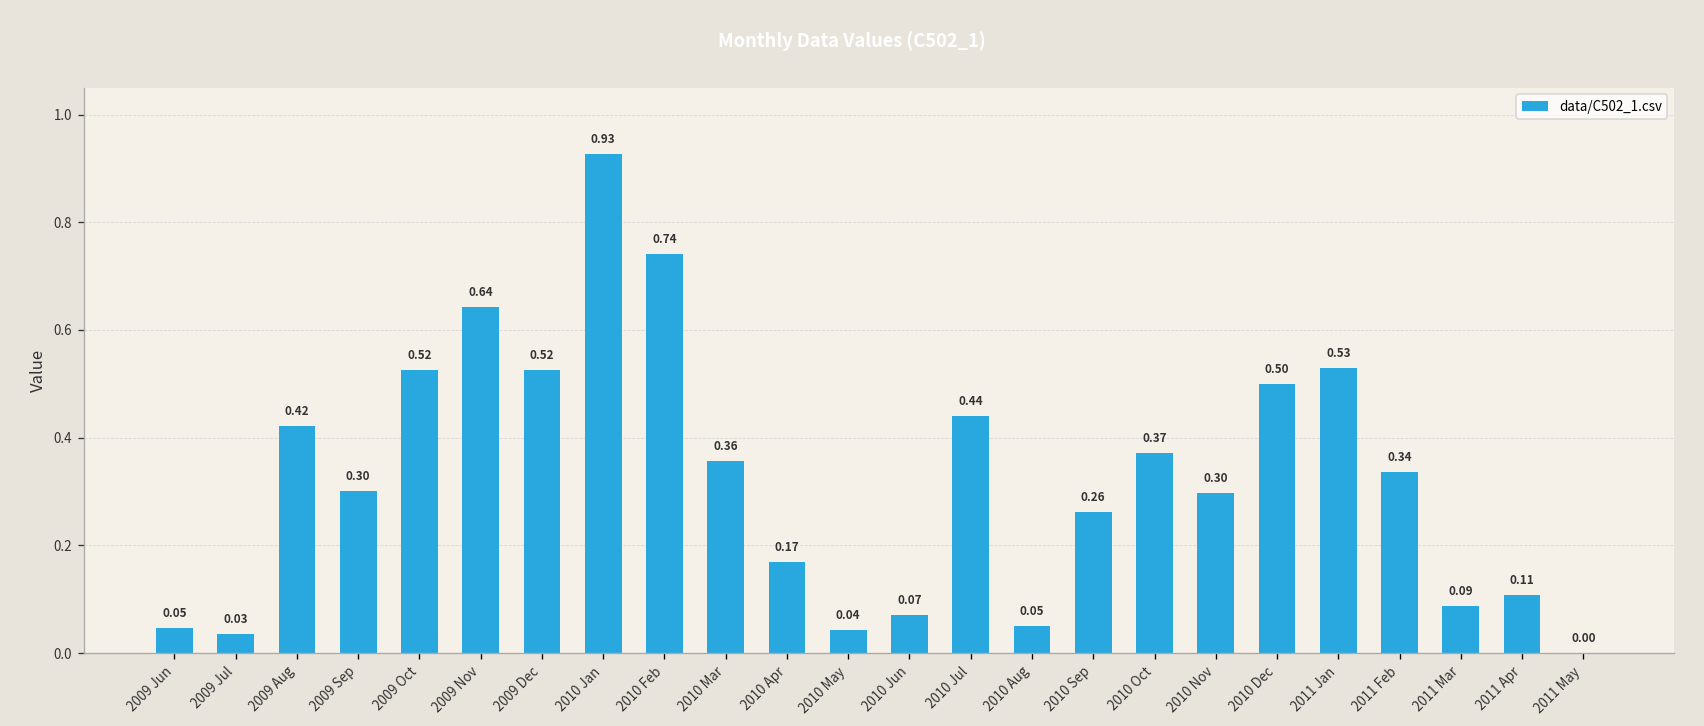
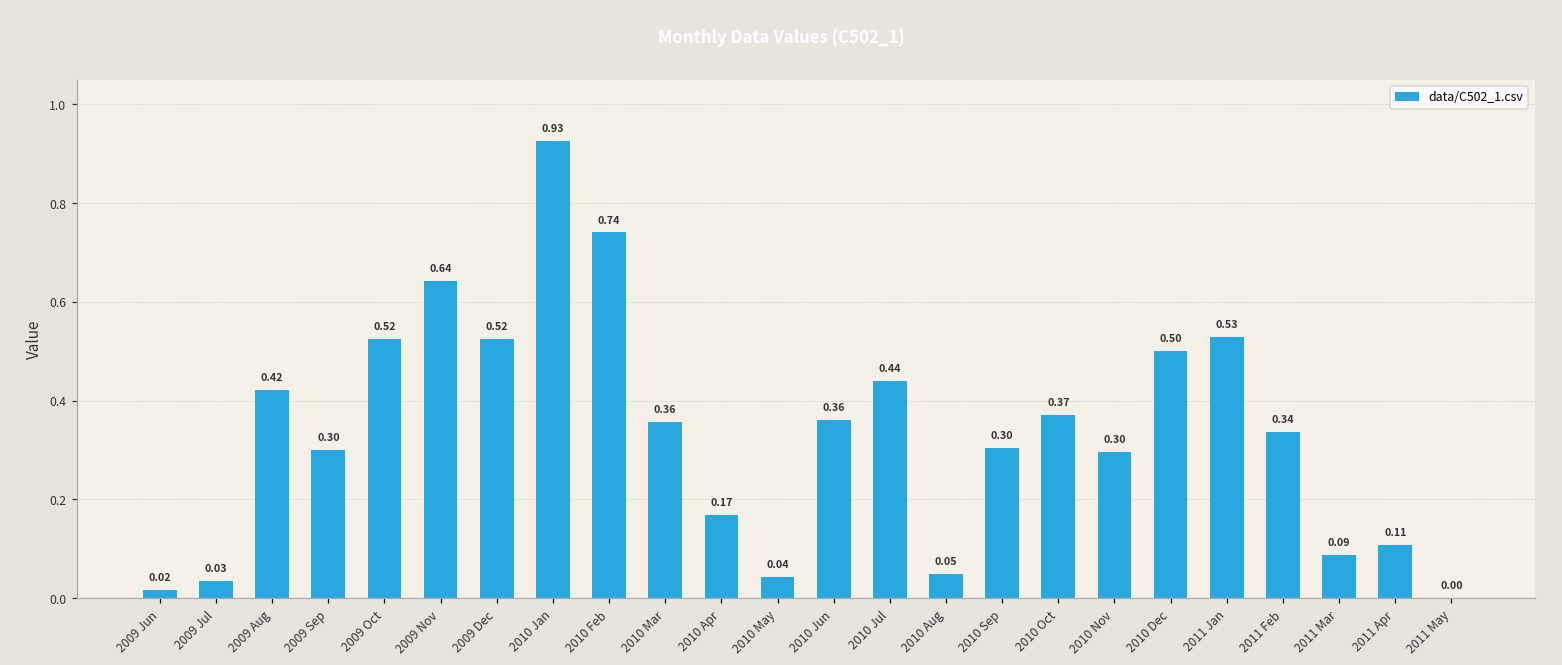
2009 Jun: 0.05 -> 0.02
2010 Jun: 0.07 -> 0.36
2010 Sep: 0.26 -> 0.30
